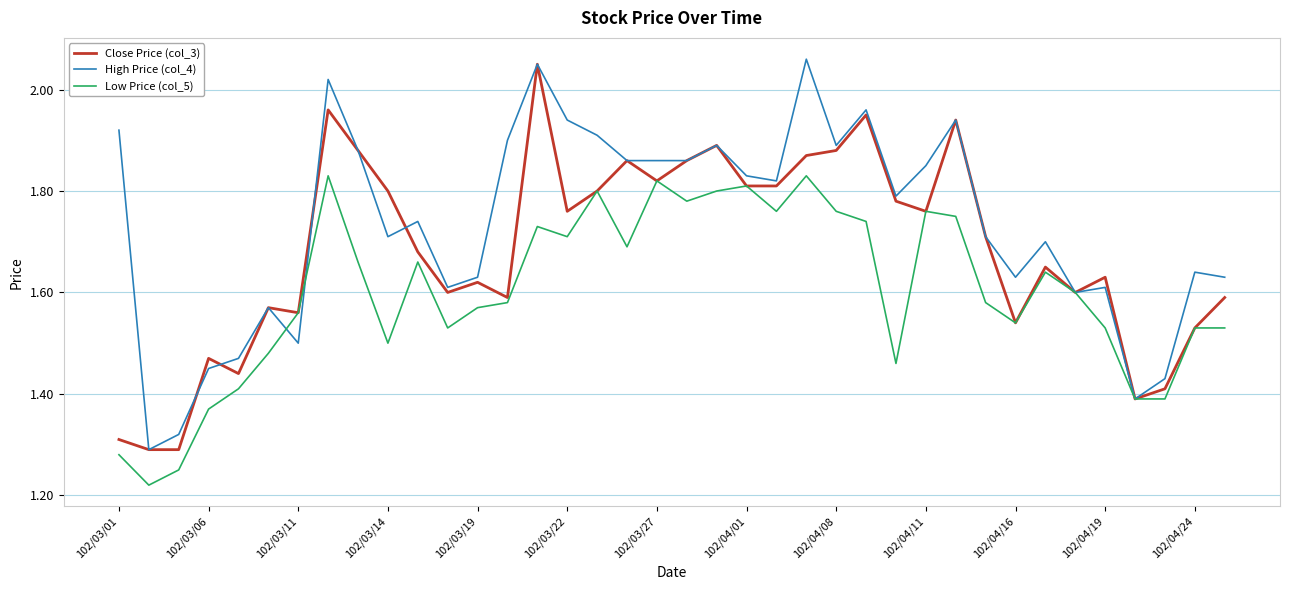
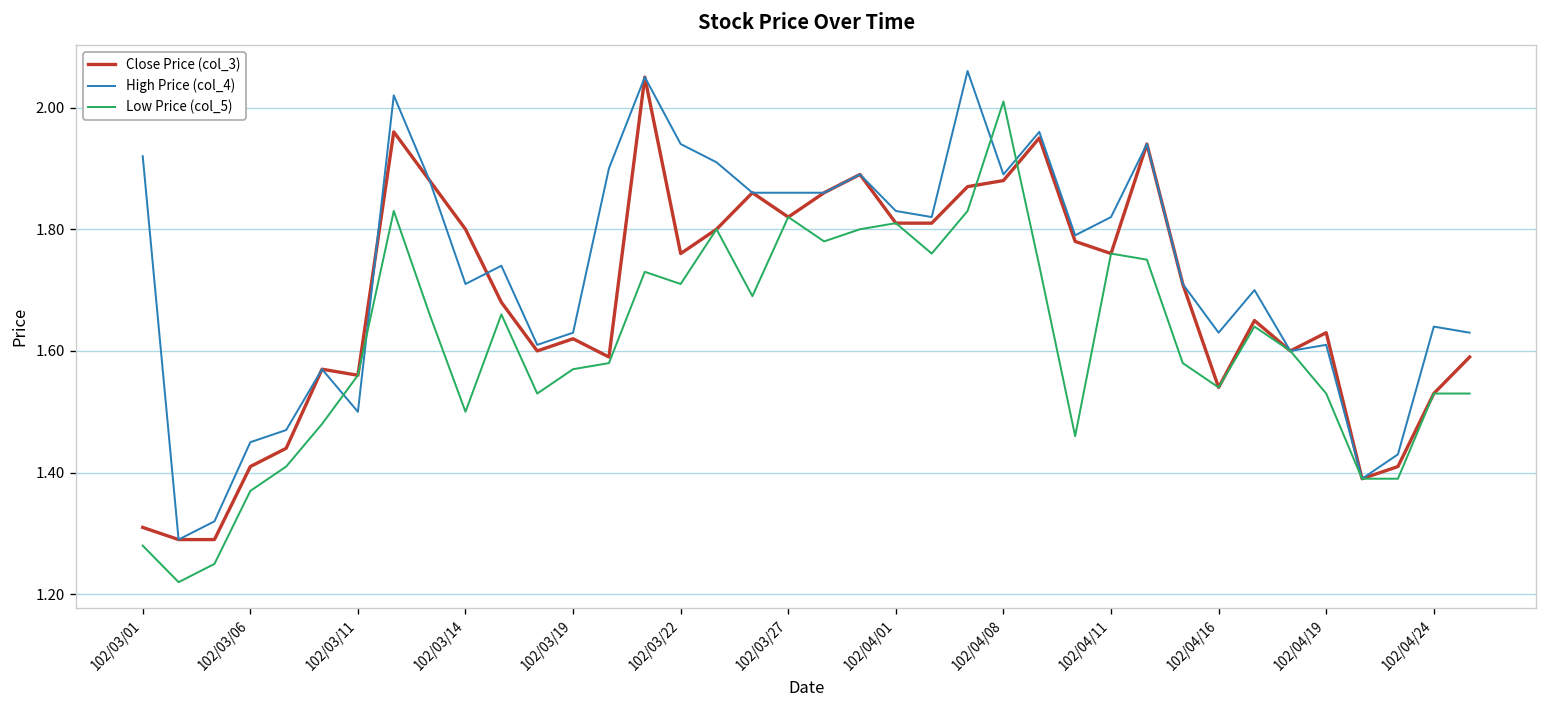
Close Price (col_3), 102/03/06: 1.47 -> 1.41
Low Price (col_5), 102/04/08: 1.76 -> 2.01
High Price (col_4), 102/04/11: 1.85 -> 1.82
